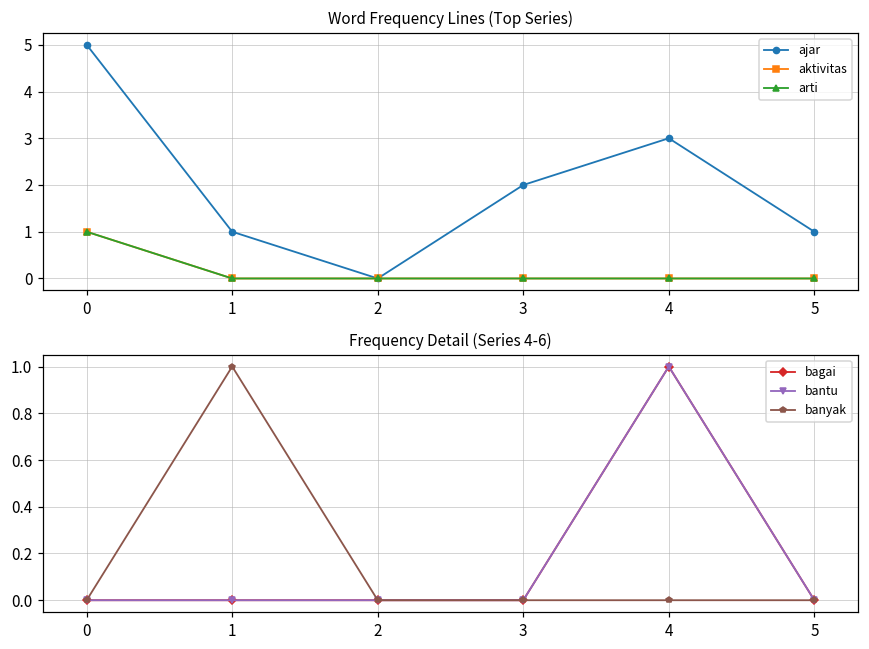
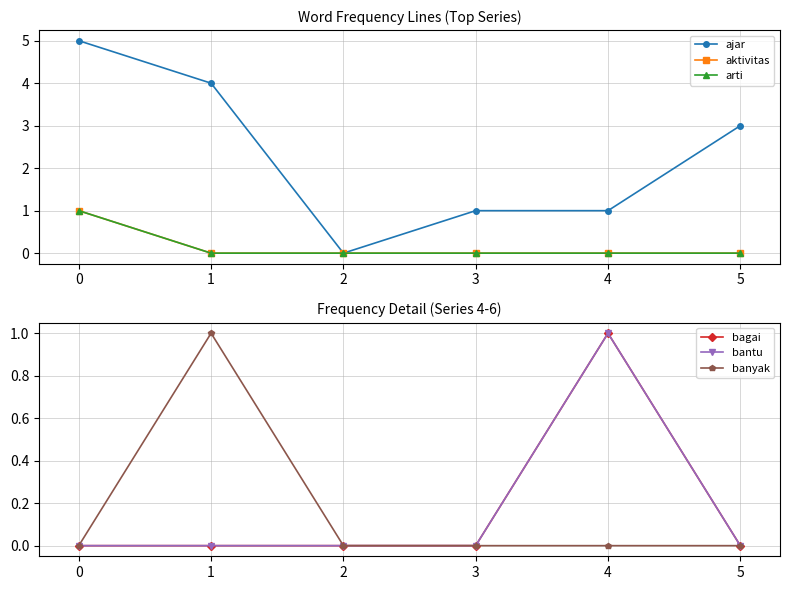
Word Frequency Lines (Top Series), ajar, 1: 1 -> 4
Word Frequency Lines (Top Series), ajar, 3: 2 -> 1
Word Frequency Lines (Top Series), ajar, 4: 3 -> 1
Word Frequency Lines (Top Series), ajar, 5: 1 -> 3
